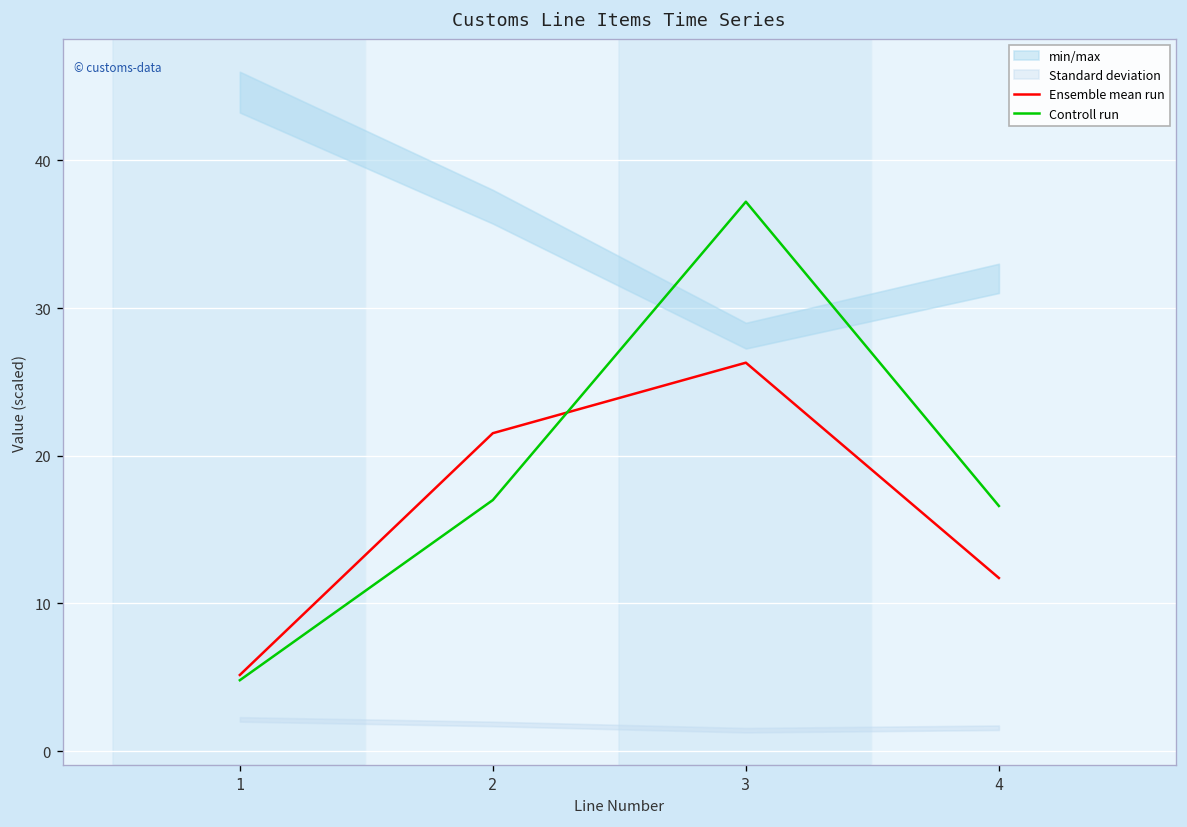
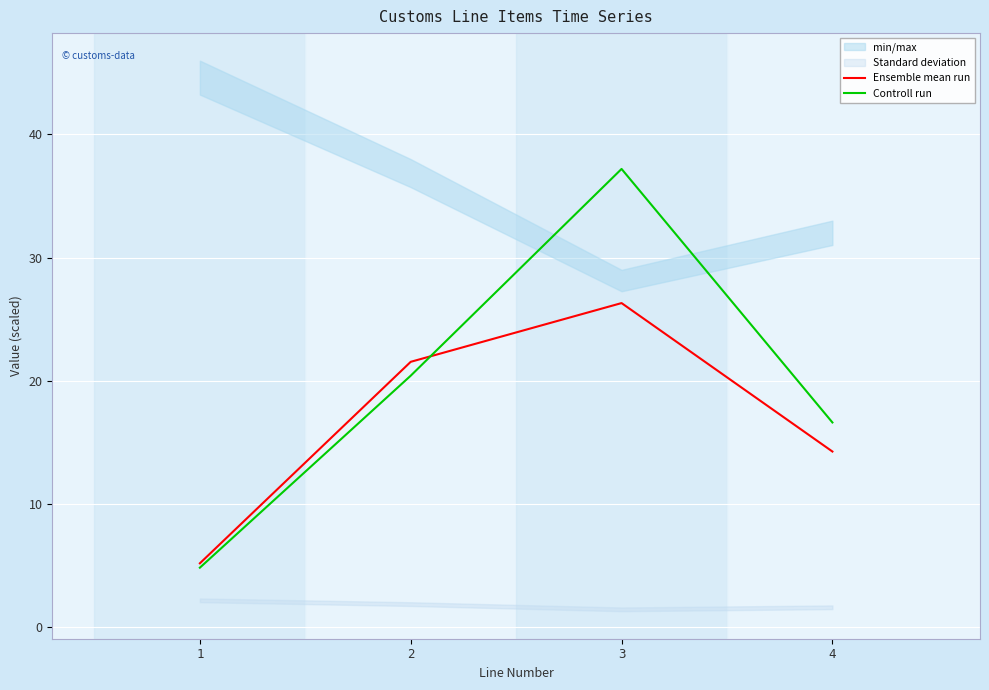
Controll run, 2: 17.0 -> 20.4
Ensemble mean run, 4: 11.7 -> 14.2
